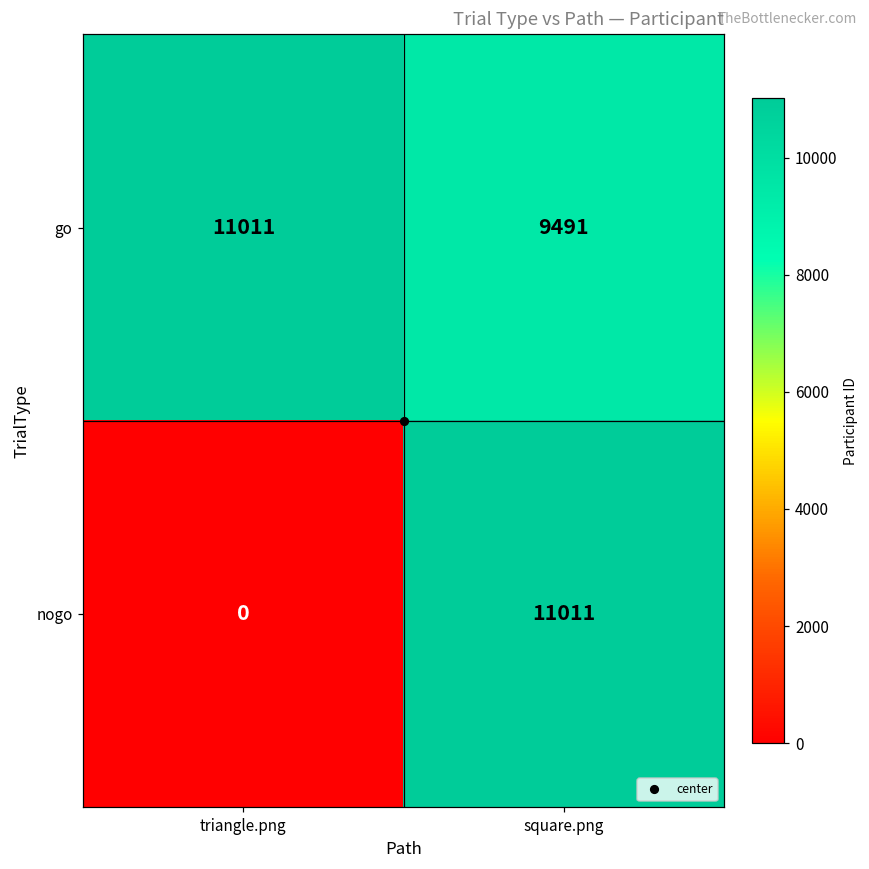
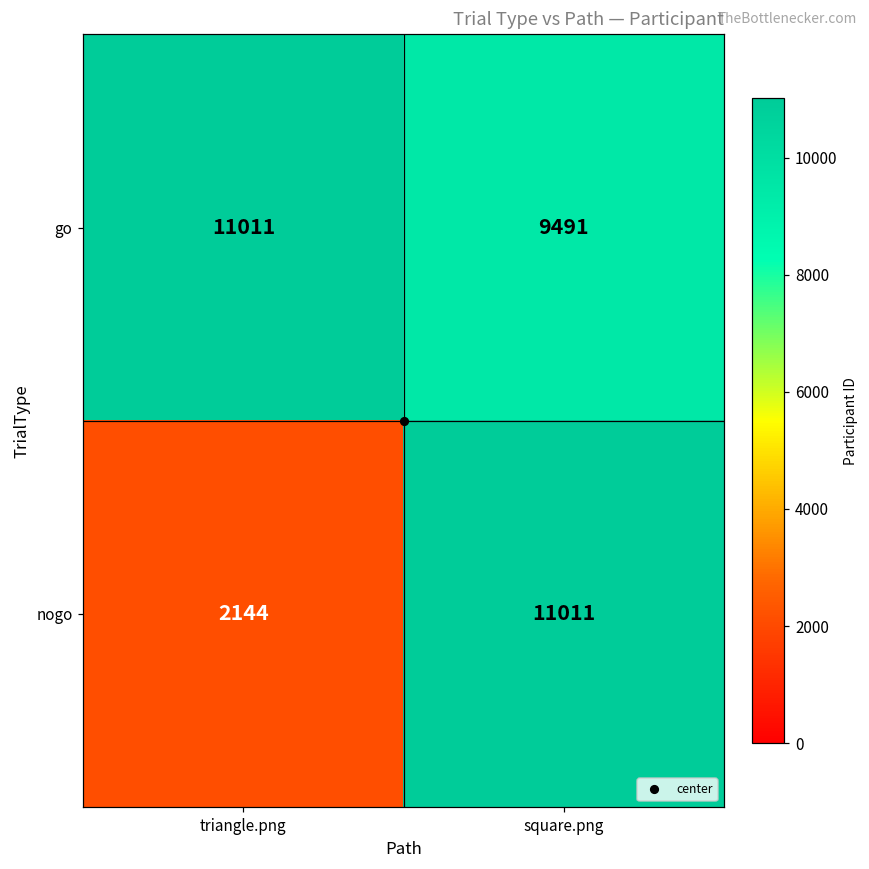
nogo, triangle.png: 0 -> 2144
